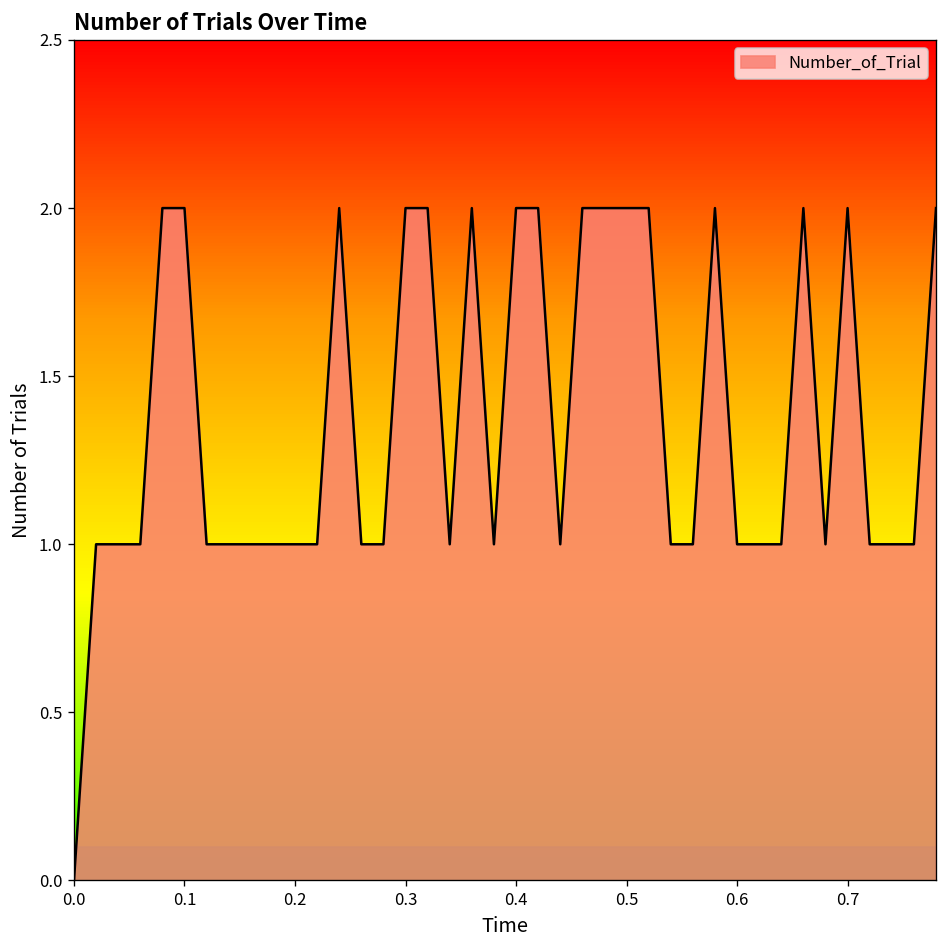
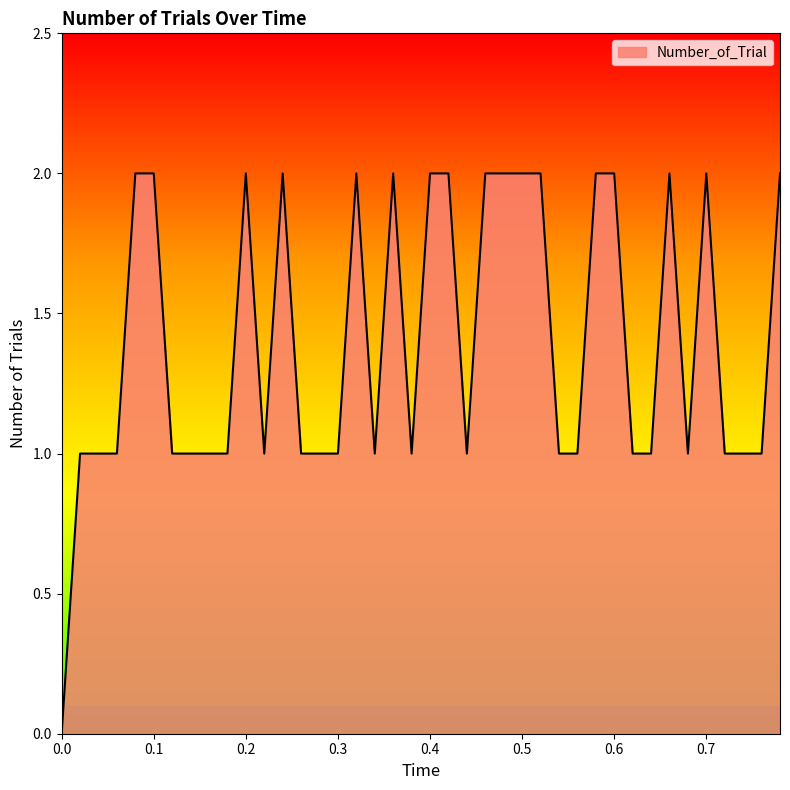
0.2: 1 -> 2
0.3: 2 -> 1
0.6: 1 -> 2
